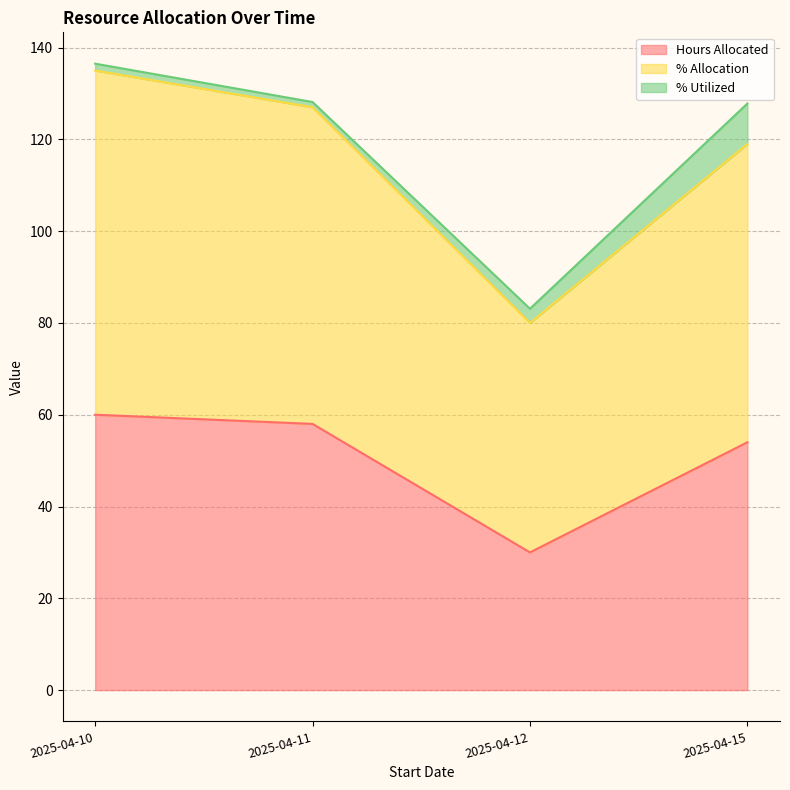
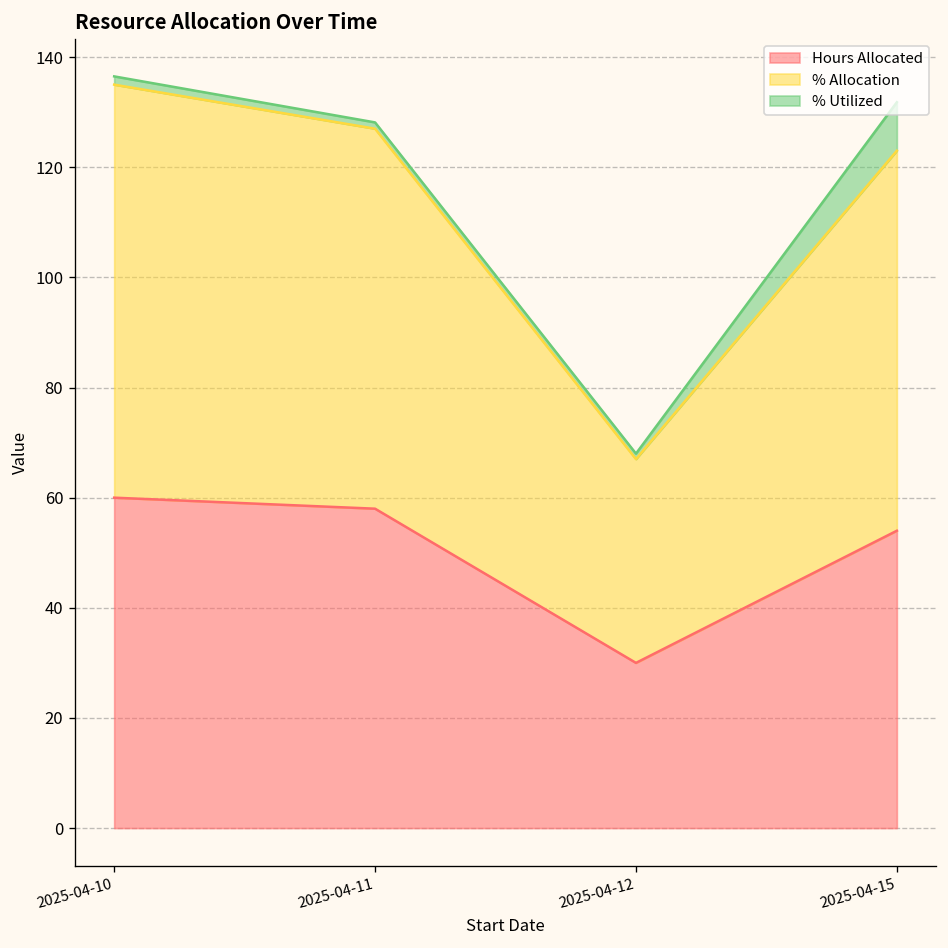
% Allocation, 2025-04-12: 50 -> 37
% Utilized, 2025-04-12: 3 -> 1
% Allocation, 2025-04-15: 65 -> 69
